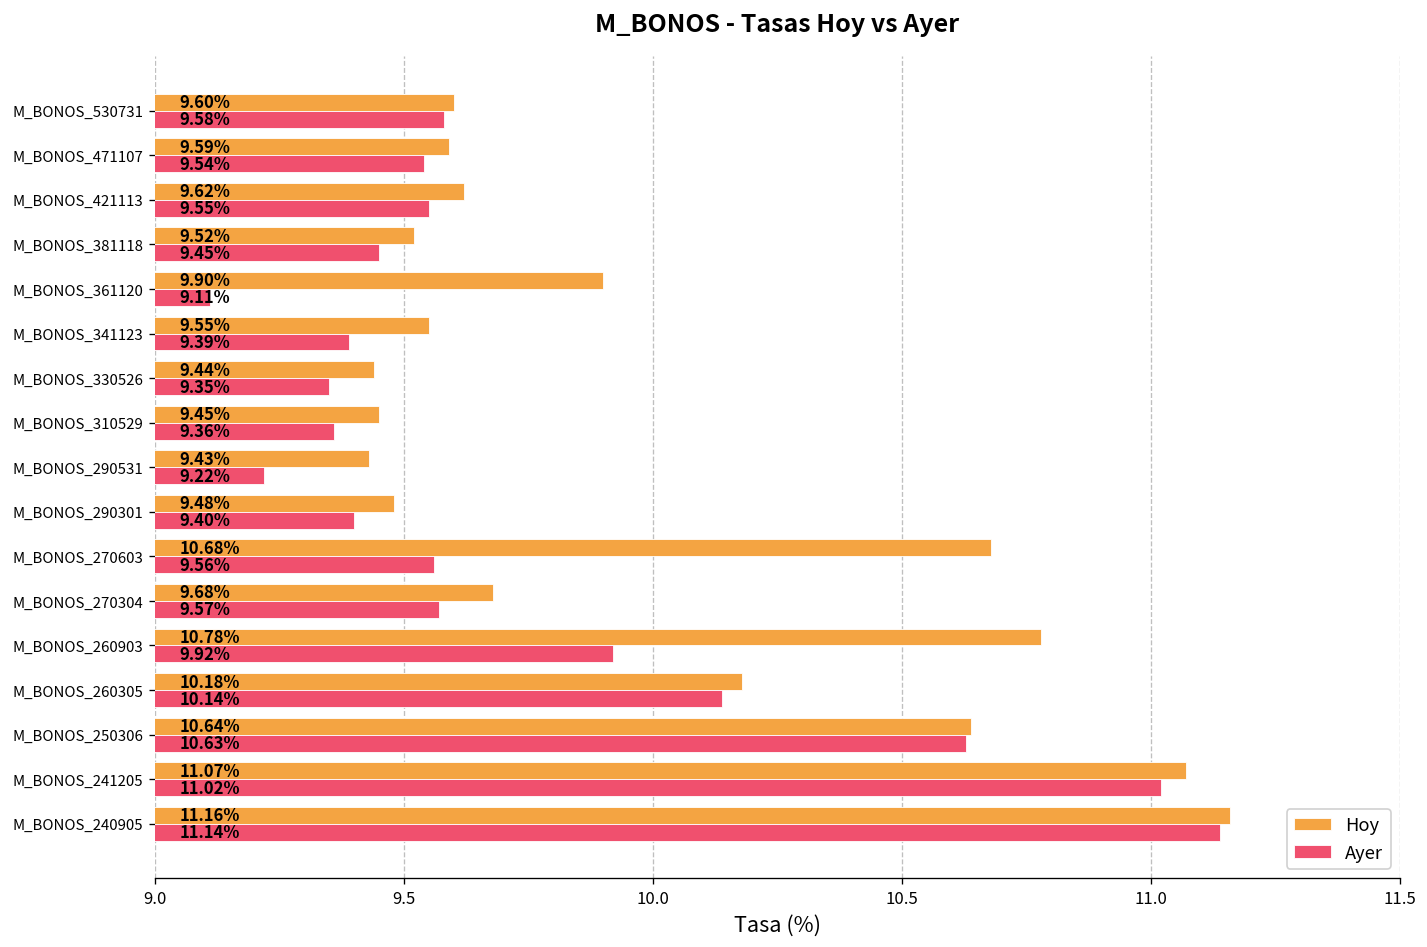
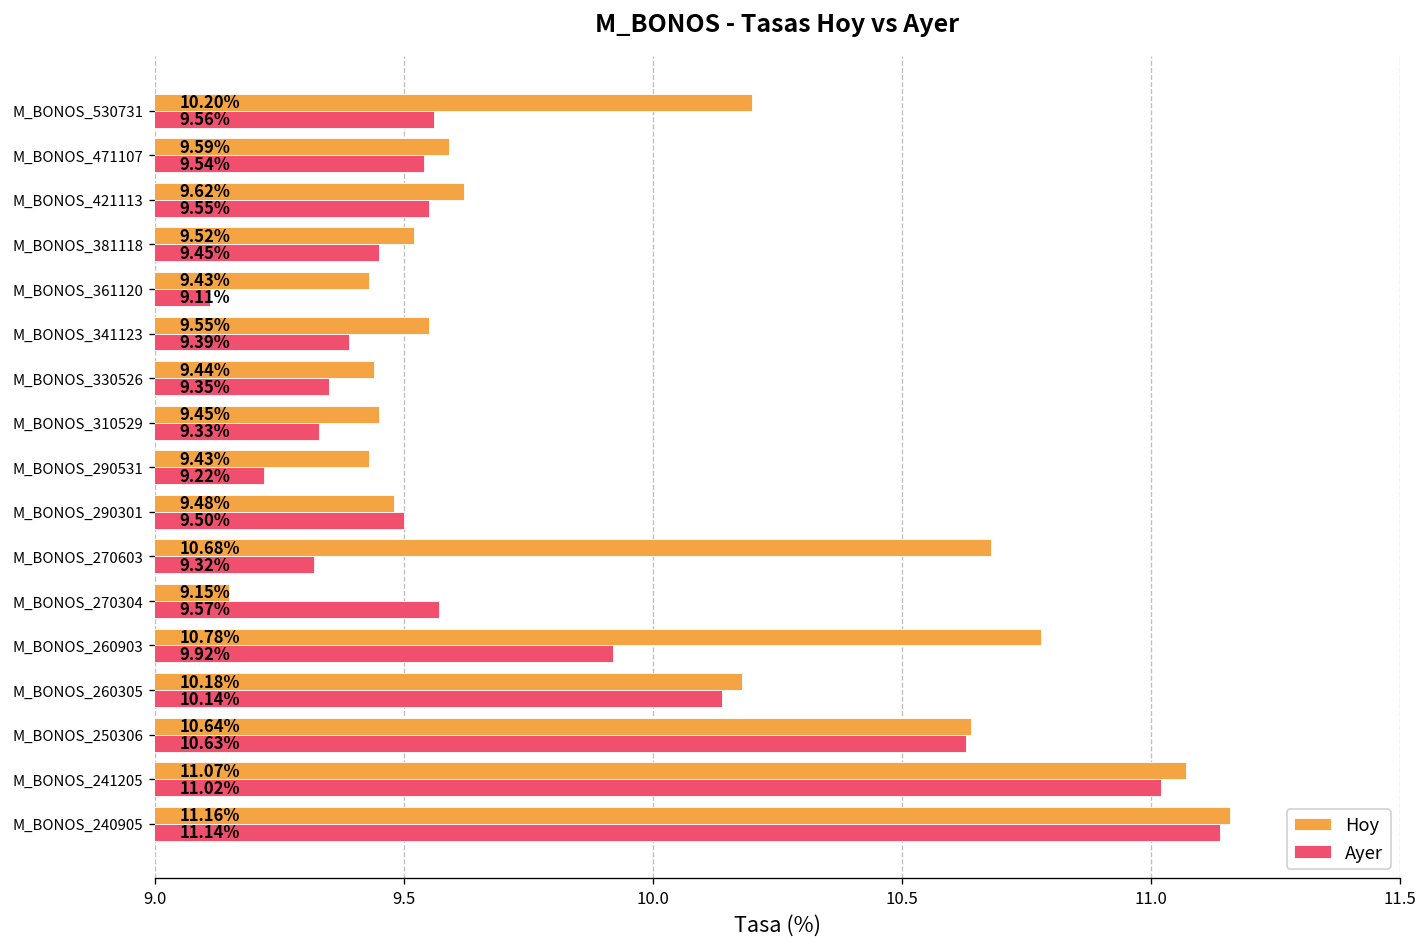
Hoy, M_BONOS_530731: 9.60% -> 10.20%
Ayer, M_BONOS_530731: 9.58% -> 9.56%
Hoy, M_BONOS_361120: 9.90% -> 9.43%
Ayer, M_BONOS_310529: 9.36% -> 9.33%
Ayer, M_BONOS_290301: 9.40% -> 9.50%
Ayer, M_BONOS_270603: 9.56% -> 9.32%
Hoy, M_BONOS_270304: 9.68% -> 9.15%
